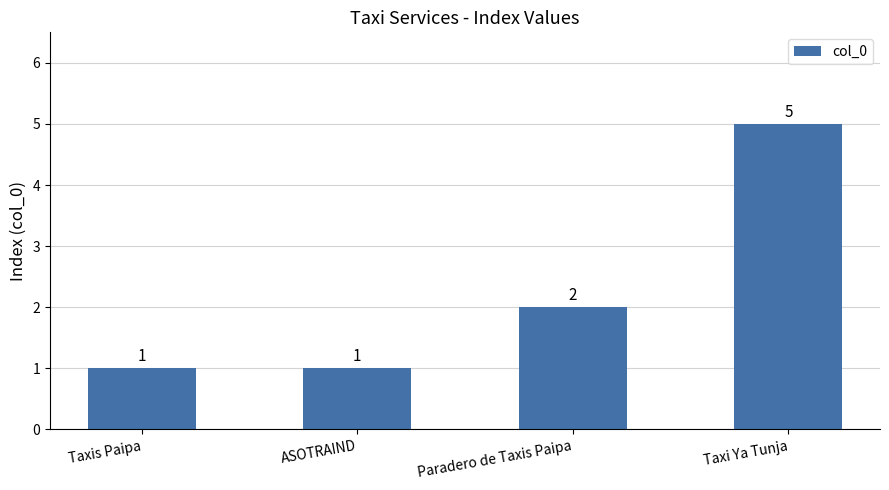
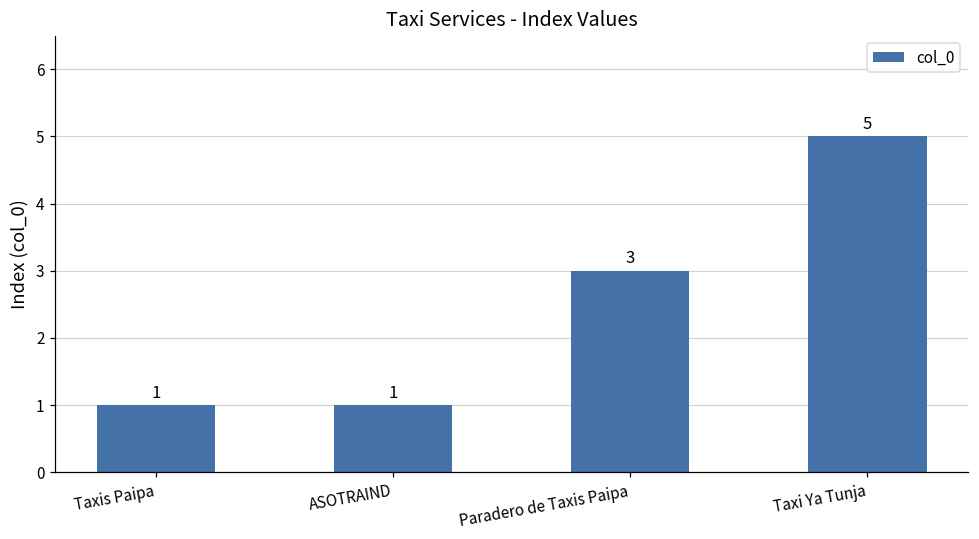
Paradero de Taxis Paipa: 2 -> 3
